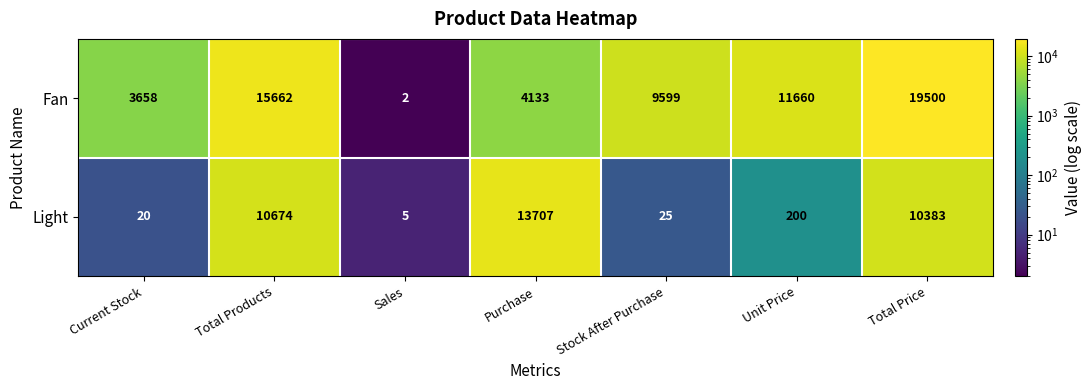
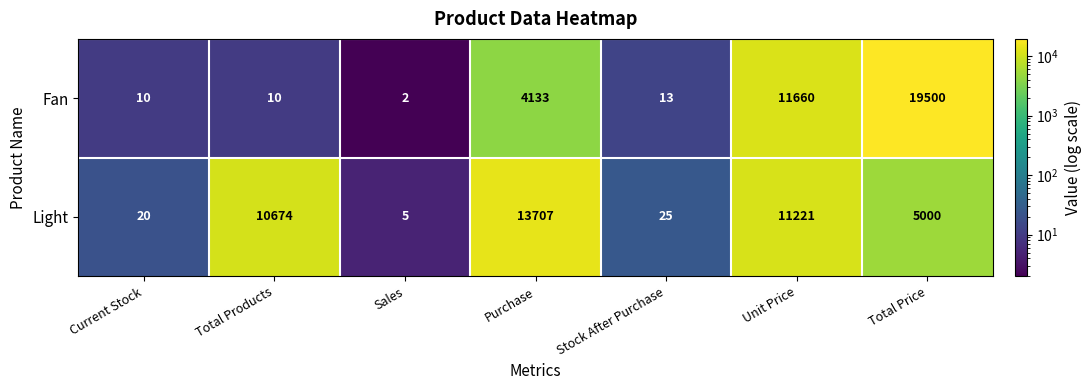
Fan, Current Stock: 3658 -> 10
Fan, Total Products: 15662 -> 10
Fan, Stock After Purchase: 9599 -> 13
Light, Unit Price: 200 -> 11221
Light, Total Price: 10383 -> 5000
